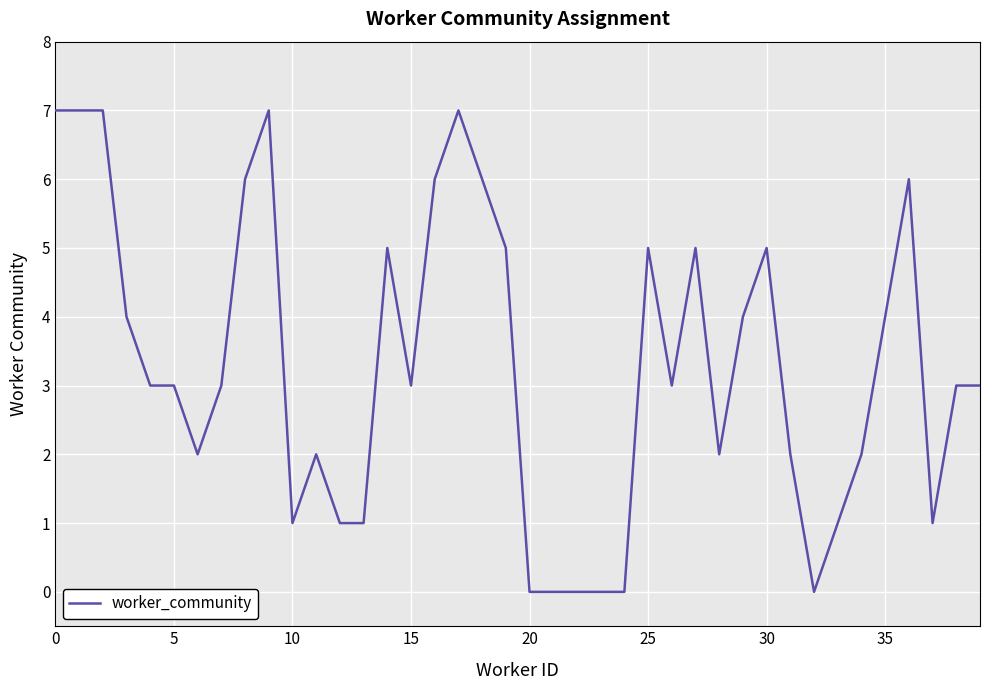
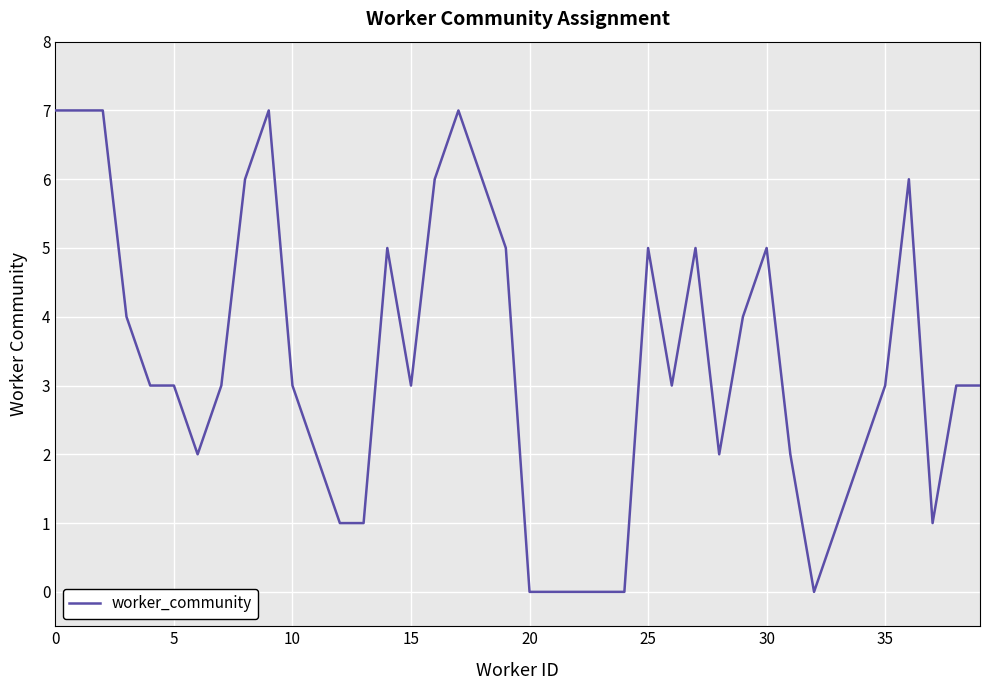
10: 1 -> 3
35: 4 -> 3
